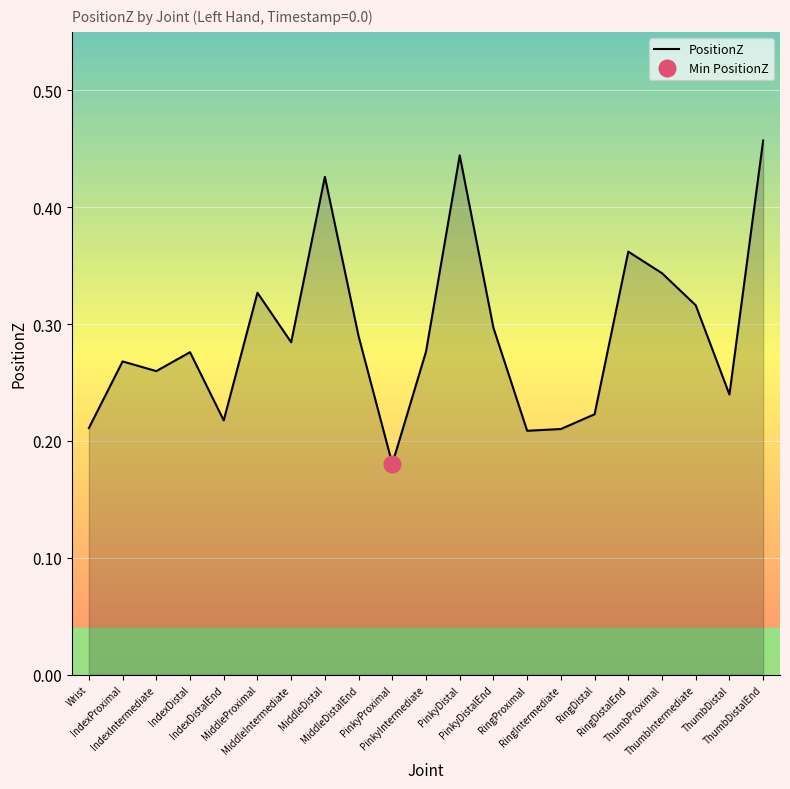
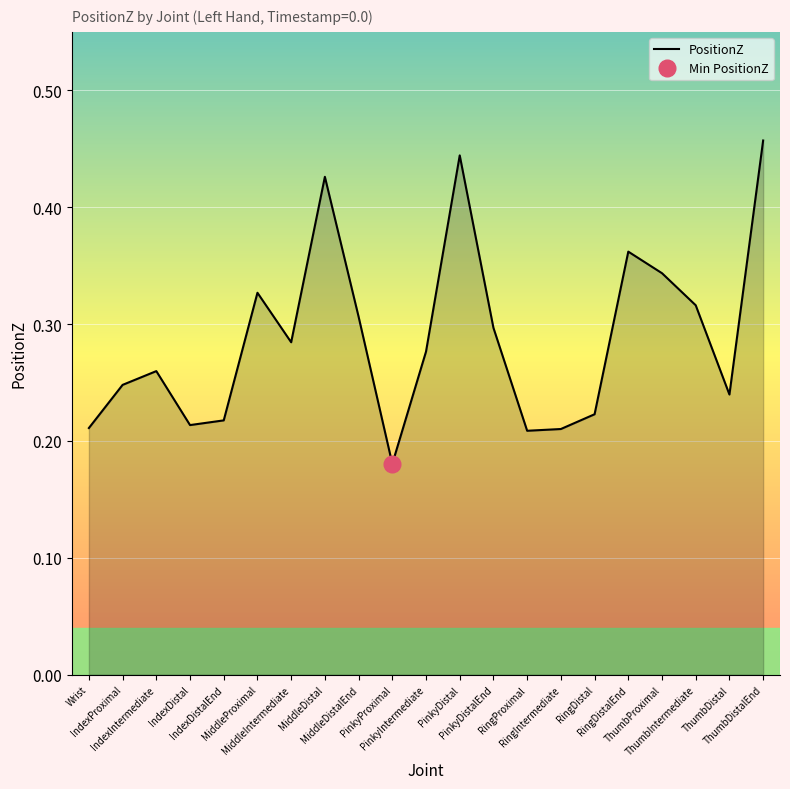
PositionZ, IndexProximal: 0.268 -> 0.248
PositionZ, IndexDistal: 0.276 -> 0.214
PositionZ, MiddleDistalEnd: 0.290 -> 0.306
